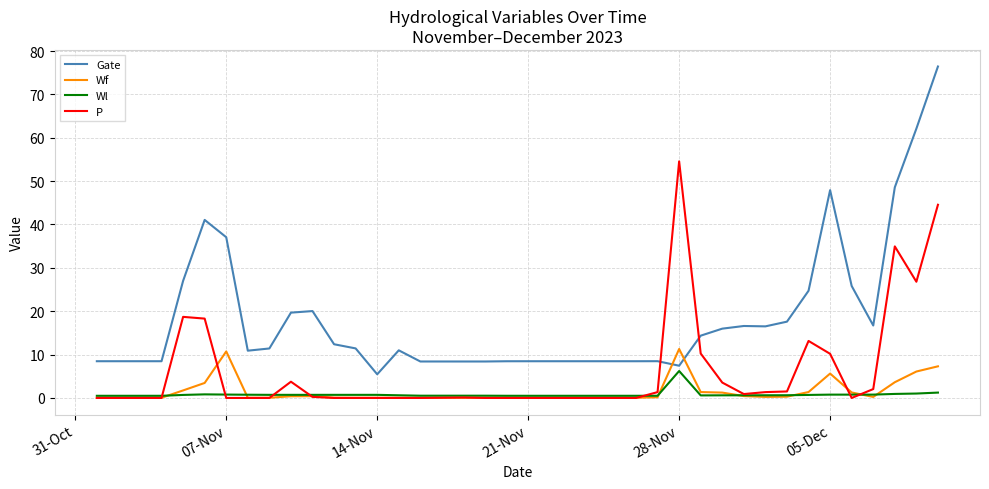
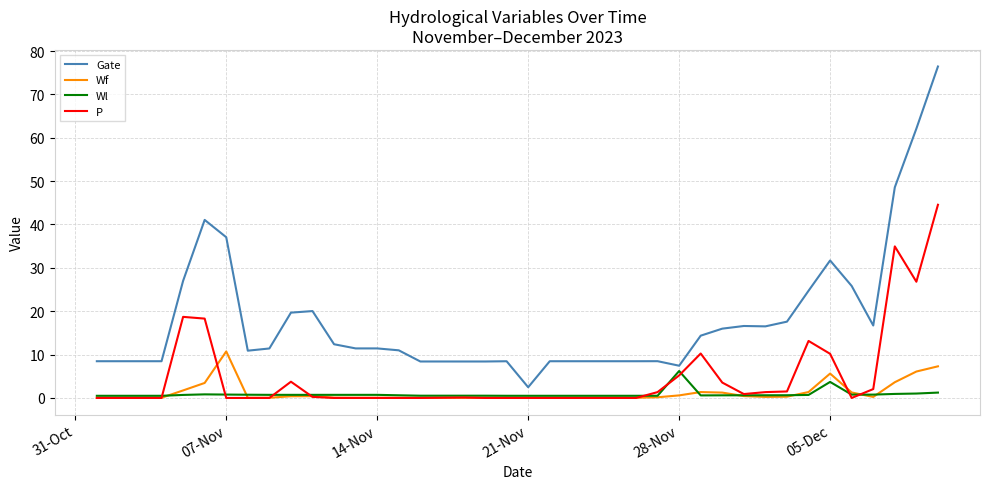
Gate, 14-Nov: 5 -> 11
Gate, 21-Nov: 8 -> 2
Wf, 28-Nov: 11 -> 1
P, 28-Nov: 55 -> 5
Gate, 05-Dec: 48 -> 32
Wl, 05-Dec: 1 -> 4
